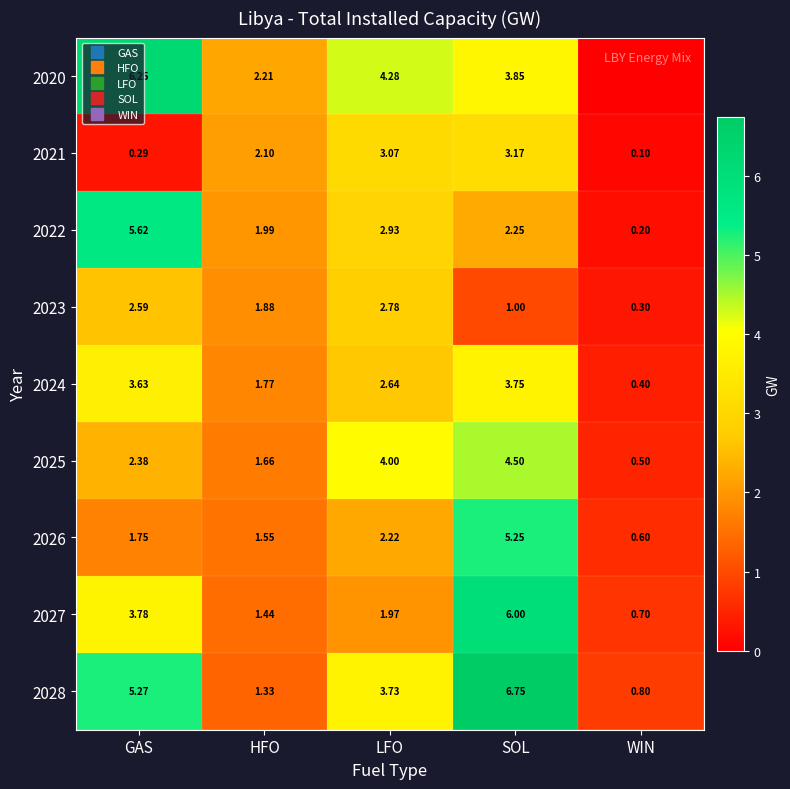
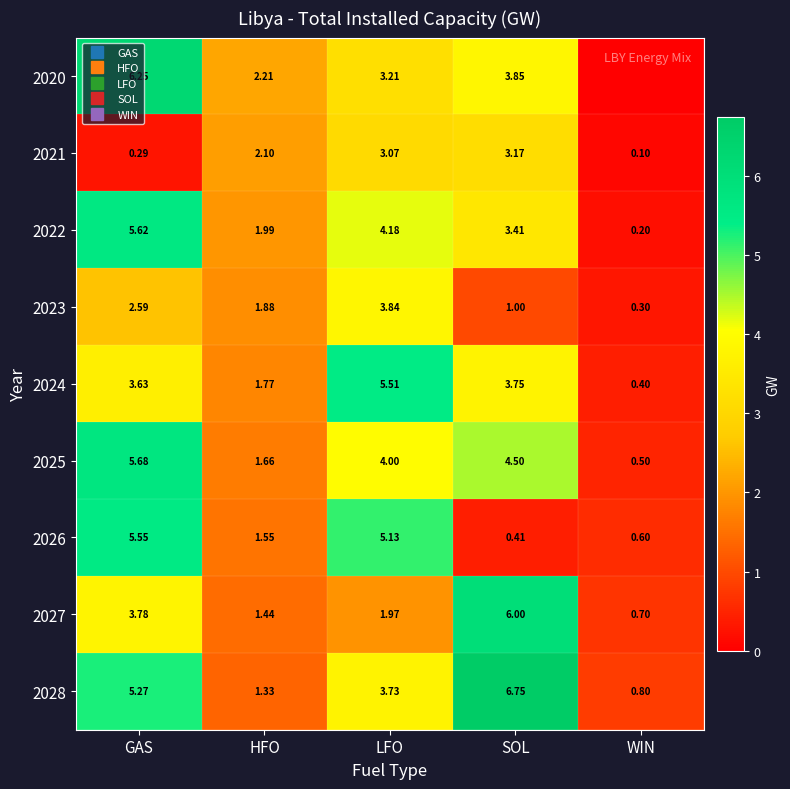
2020, LFO: 4.28 -> 3.21
2022, LFO: 2.93 -> 4.18
2022, SOL: 2.25 -> 3.41
2023, LFO: 2.78 -> 3.84
2024, LFO: 2.64 -> 5.51
2025, GAS: 2.38 -> 5.68
2026, GAS: 1.75 -> 5.55
2026, LFO: 2.22 -> 5.13
2026, SOL: 5.25 -> 0.41
